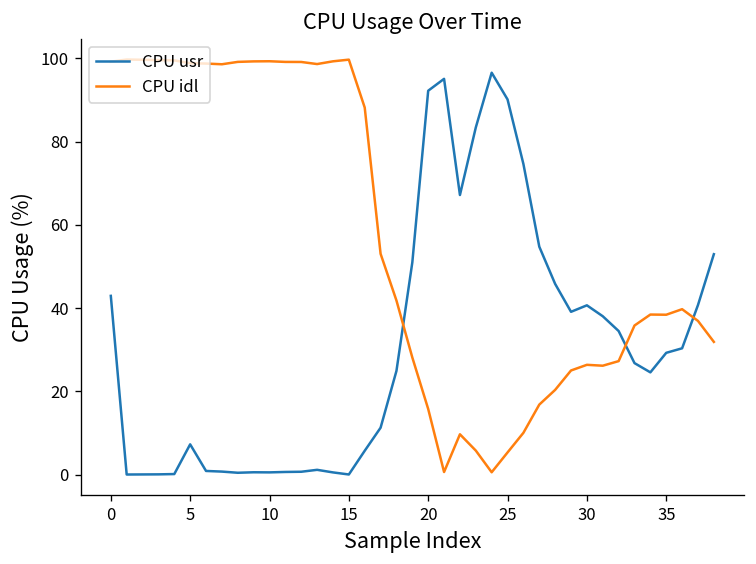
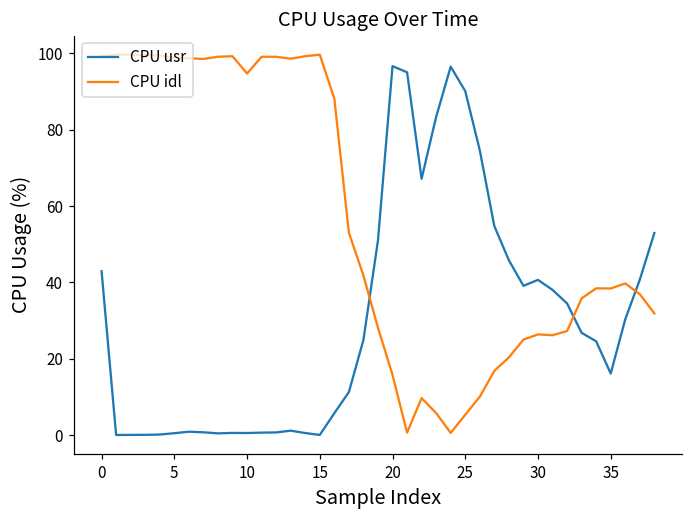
CPU usr, 5: 7 -> 1
CPU idl, 10: 99 -> 95
CPU usr, 20: 92 -> 97
CPU usr, 35: 29 -> 16
